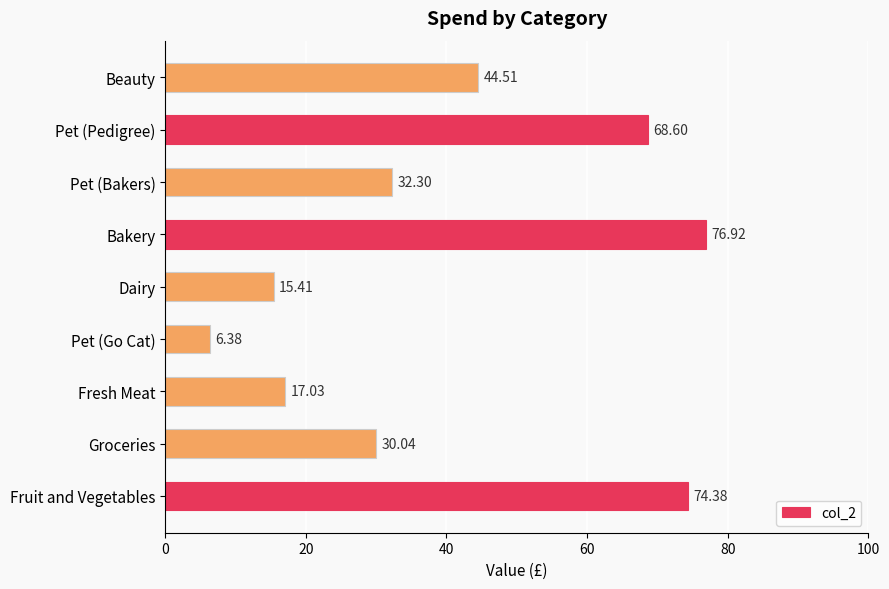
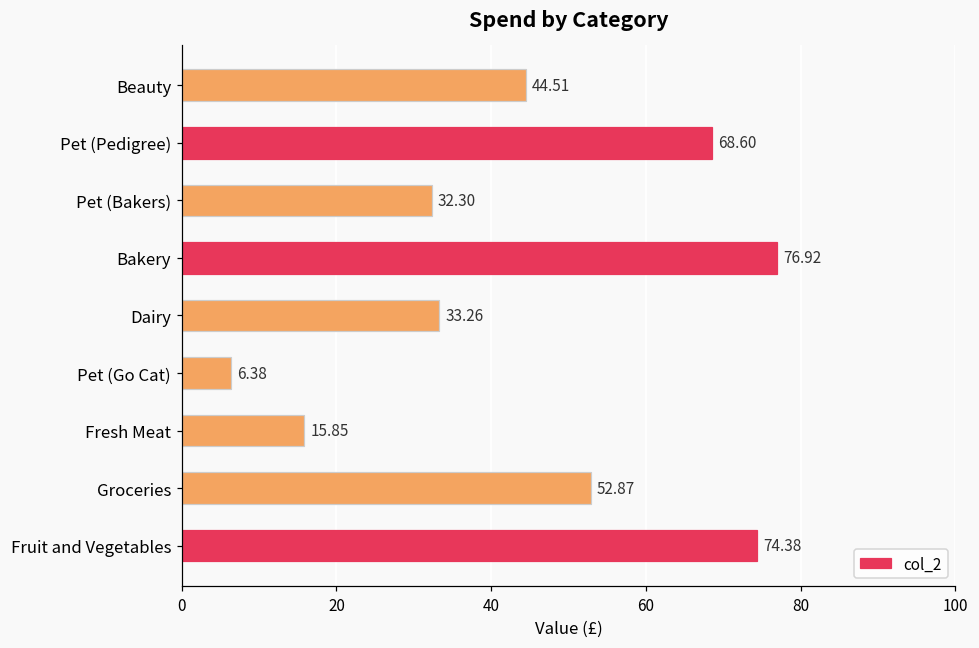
Dairy: 15.41 -> 33.26
Fresh Meat: 17.03 -> 15.85
Groceries: 30.04 -> 52.87
